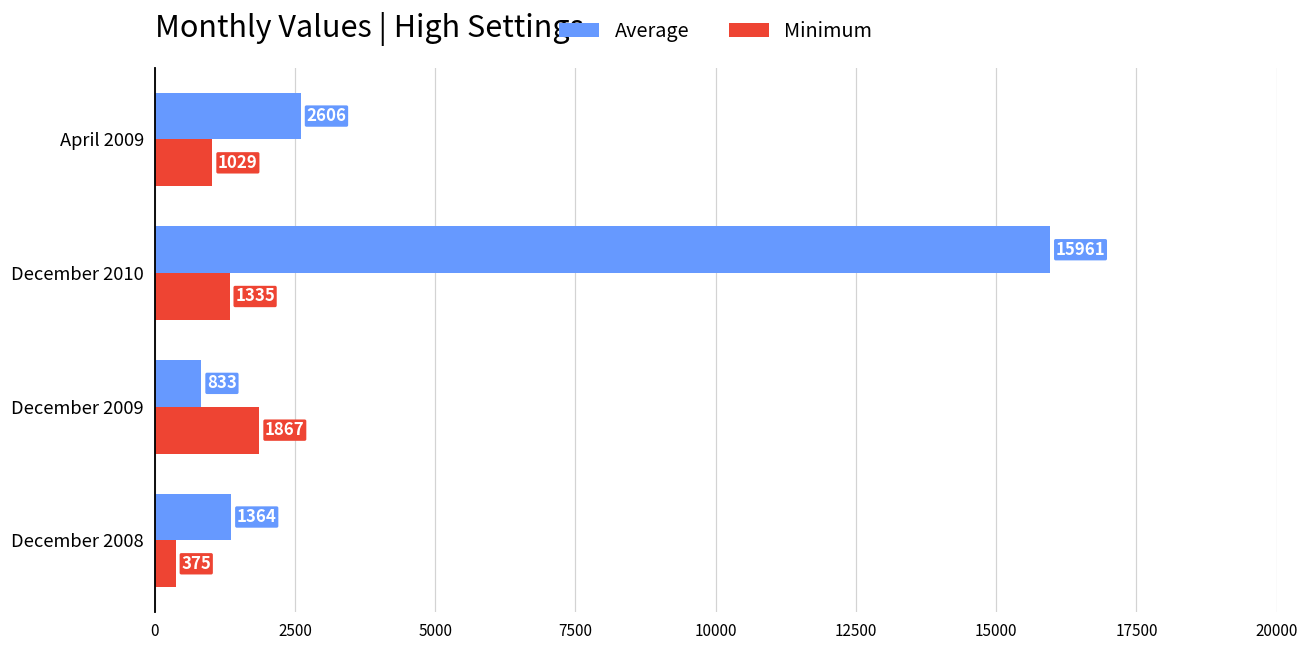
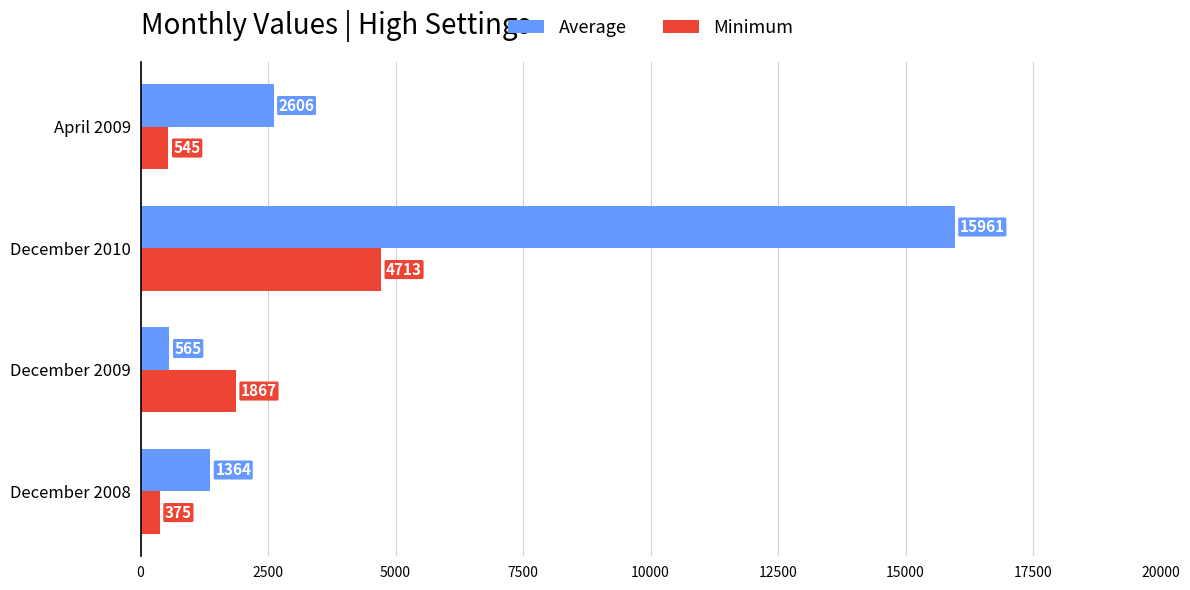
Minimum, April 2009: 1029 -> 545
Minimum, December 2010: 1335 -> 4713
Average, December 2009: 833 -> 565
